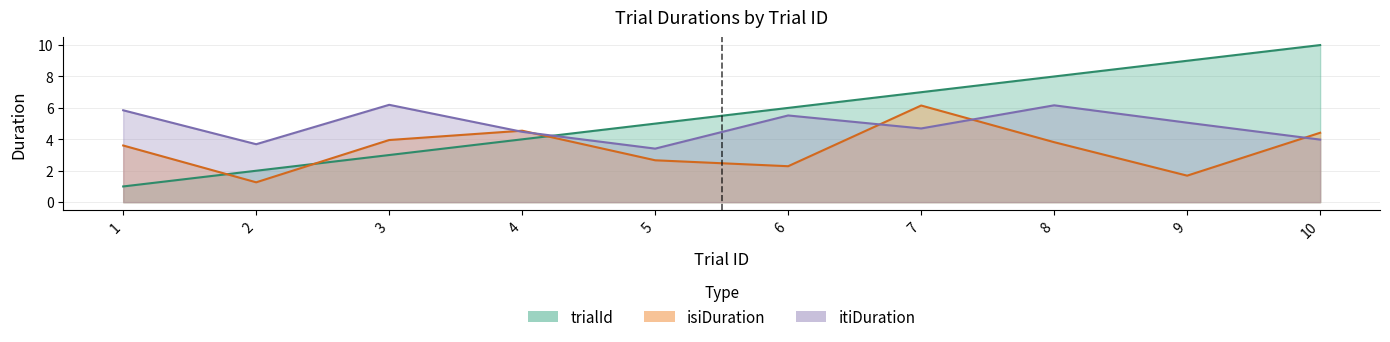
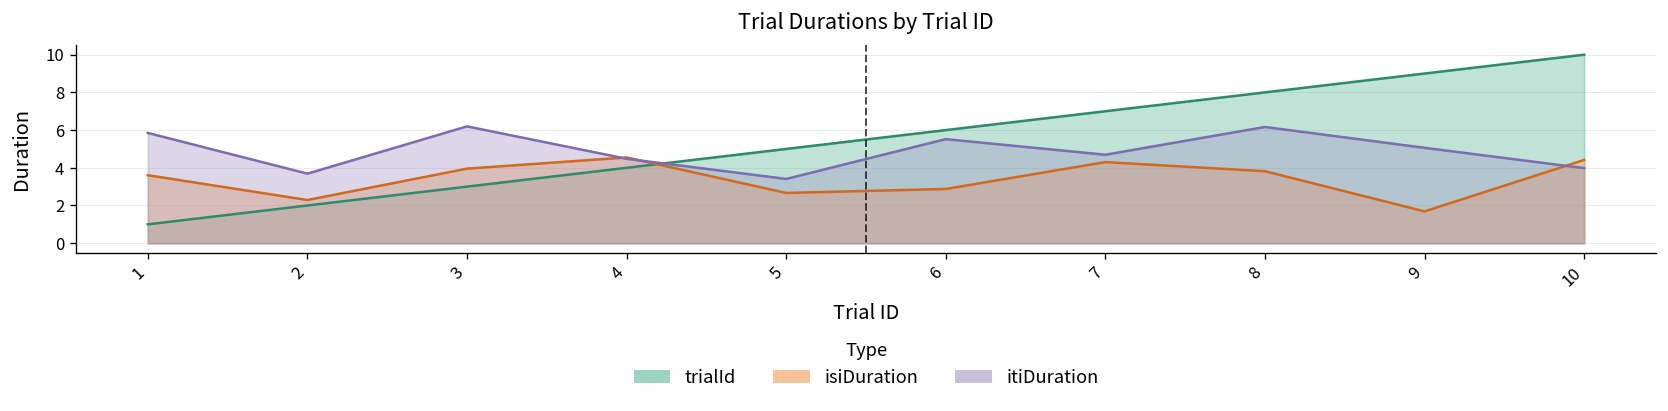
isiDuration, 2: 1.3 -> 2.3
isiDuration, 6: 2.3 -> 2.9
isiDuration, 7: 6.2 -> 4.3
